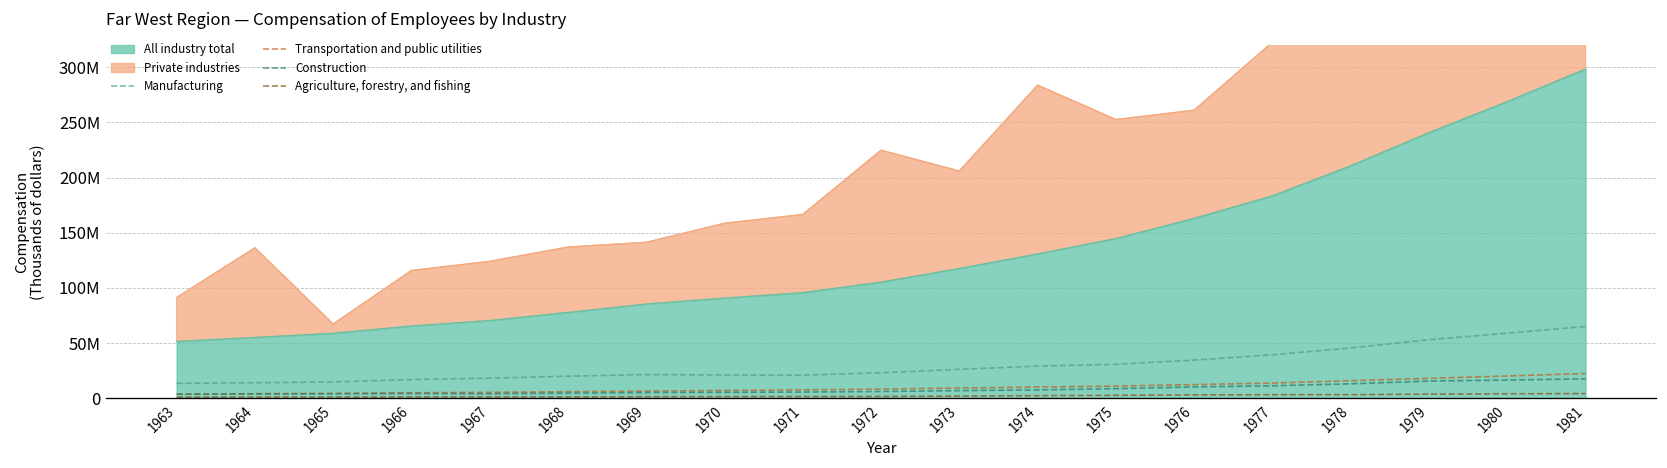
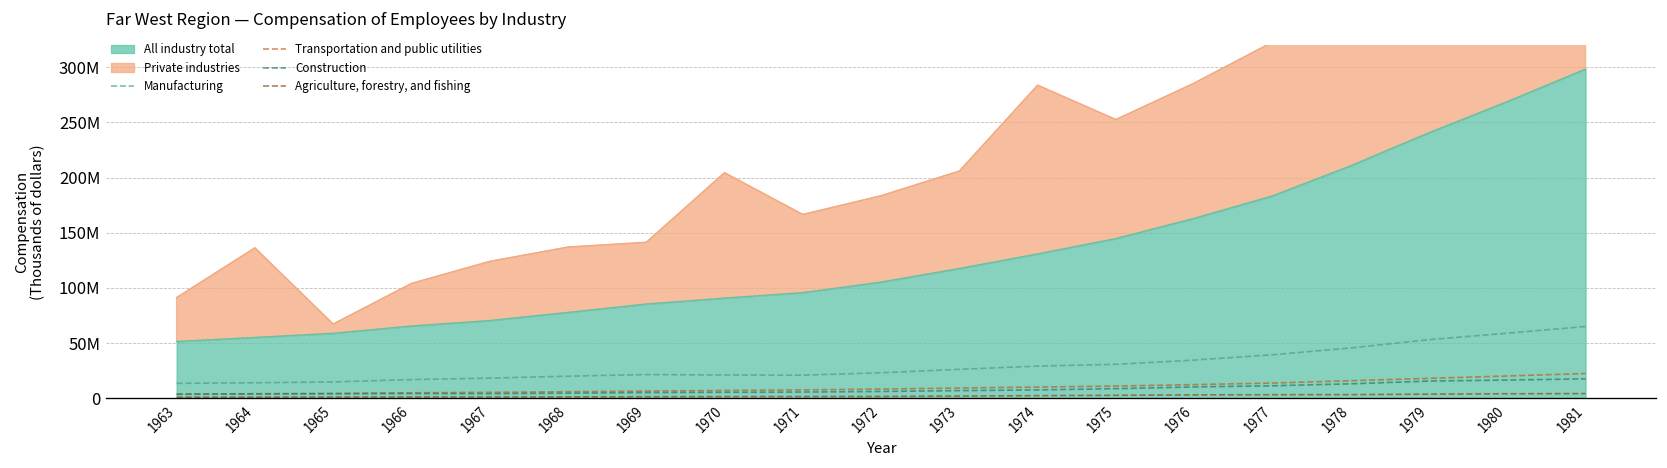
Private industries, 1966: 50000000 -> 40000000
Private industries, 1970: 70000000 -> 110000000
Private industries, 1972: 120000000 -> 80000000
Private industries, 1976: 100000000 -> 120000000
